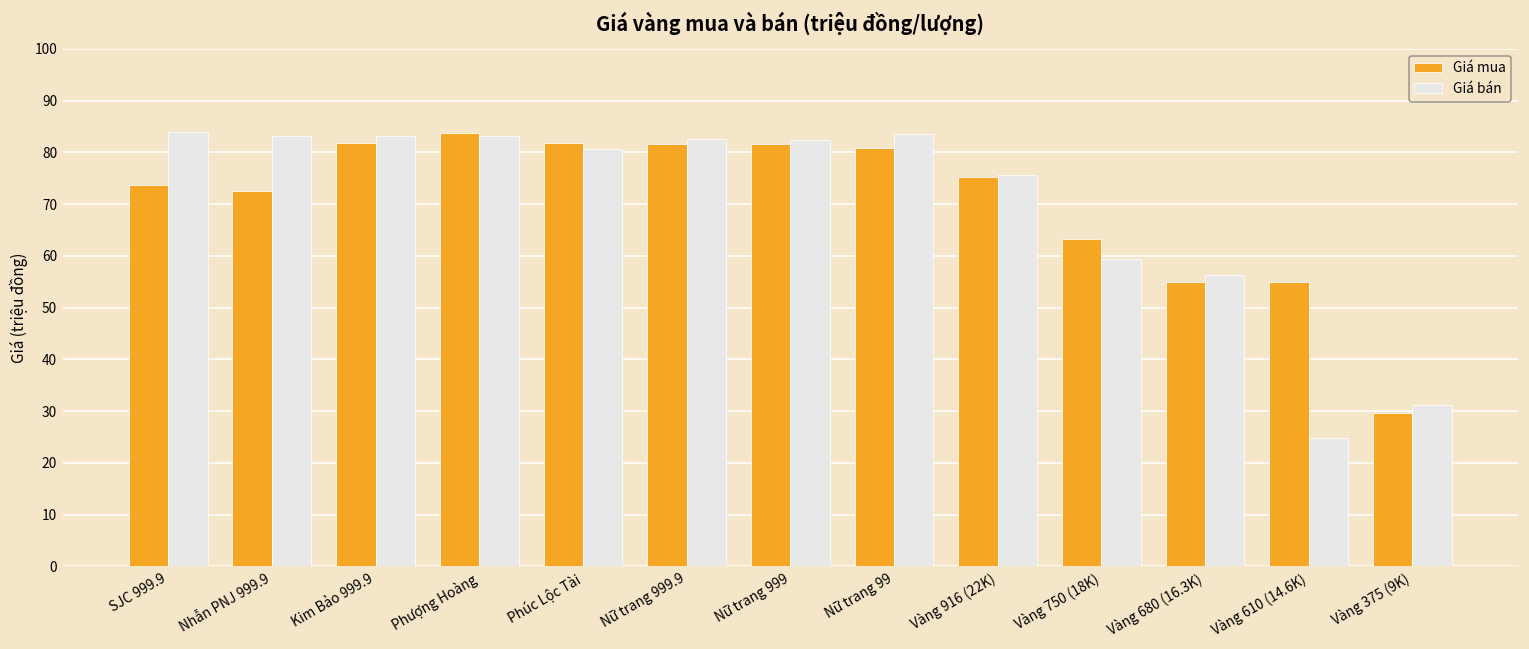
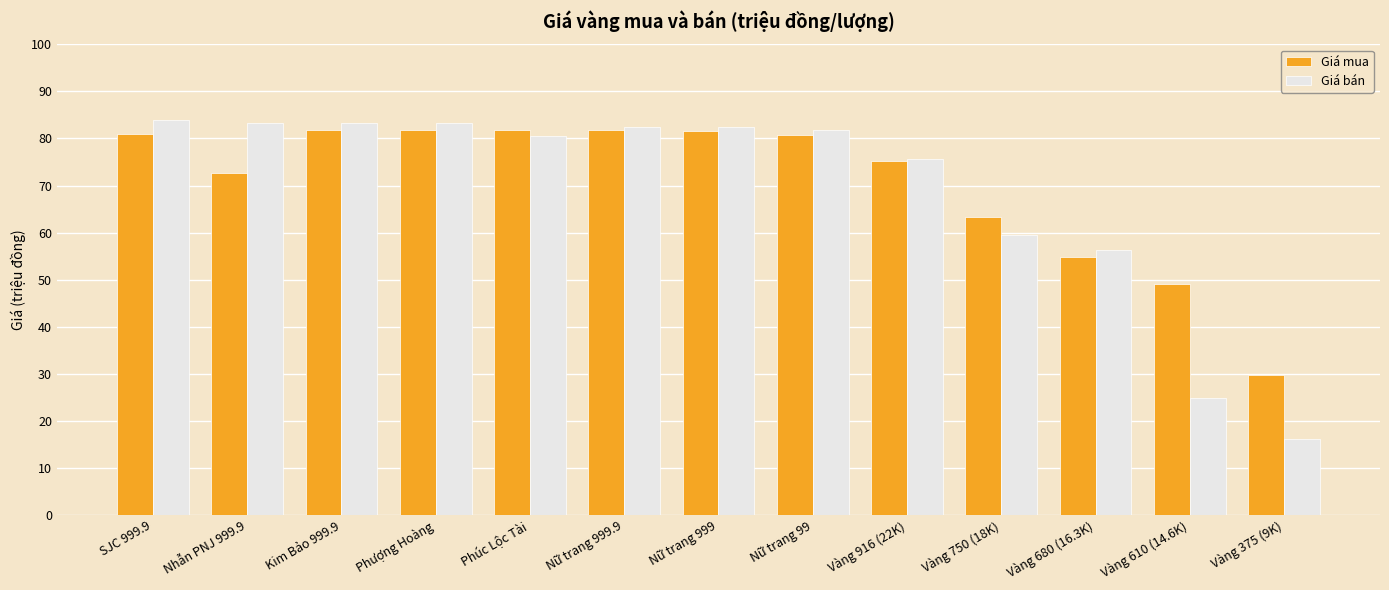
Giá mua, SJC 999.9: 74 -> 81
Giá mua, Phượng Hoàng: 84 -> 82
Giá bán, Nữ trang 99: 84 -> 82
Giá mua, Vàng 610 (14.6K): 55 -> 49
Giá bán, Vàng 375 (9K): 31 -> 16
